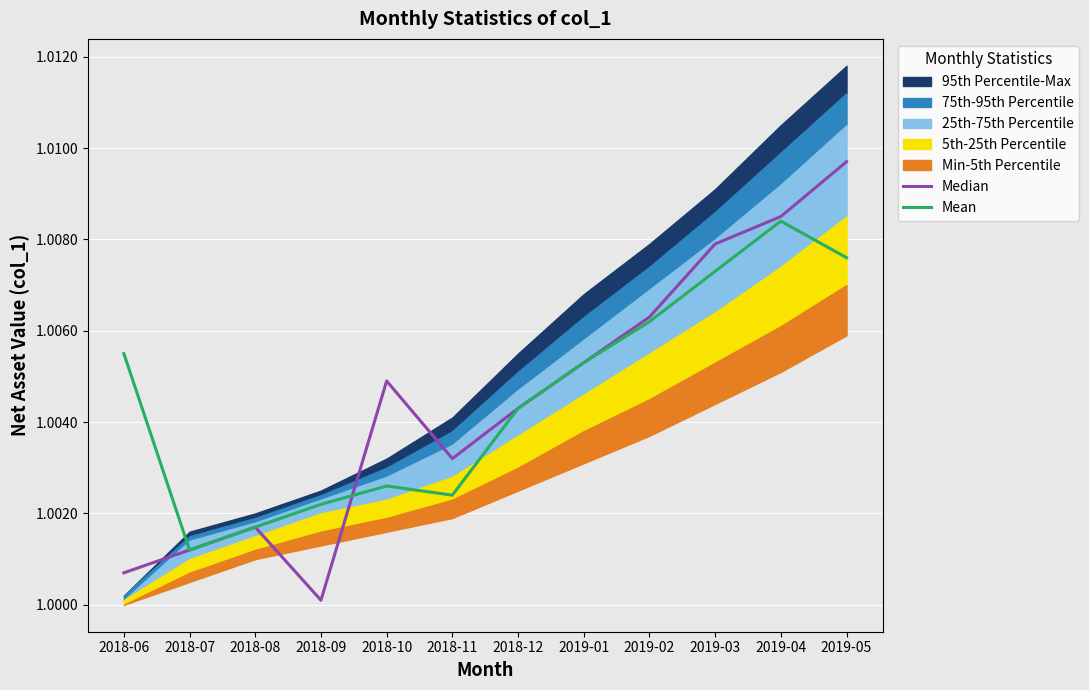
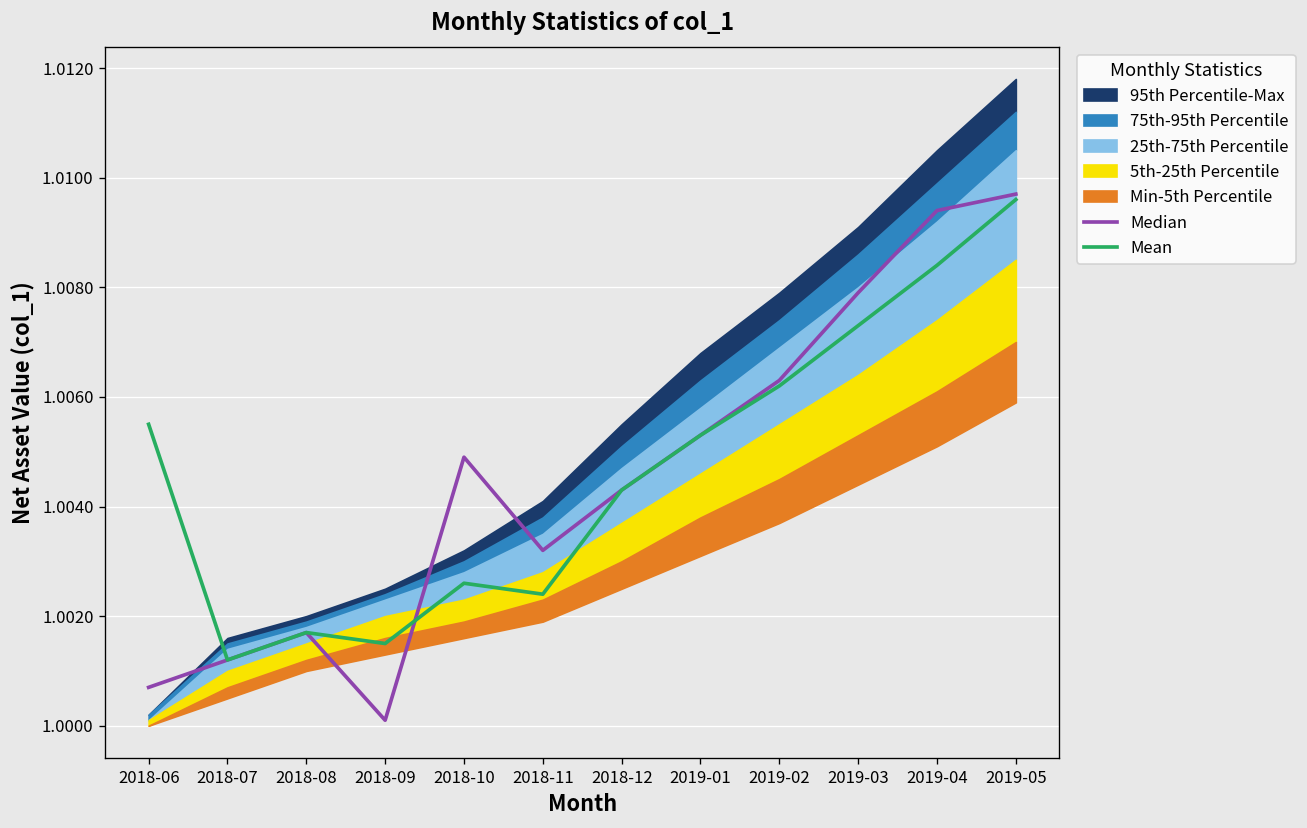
Mean, 2018-09: 1.0022 -> 1.0015
Median, 2019-04: 1.0085 -> 1.0094
Mean, 2019-05: 1.0076 -> 1.0096
